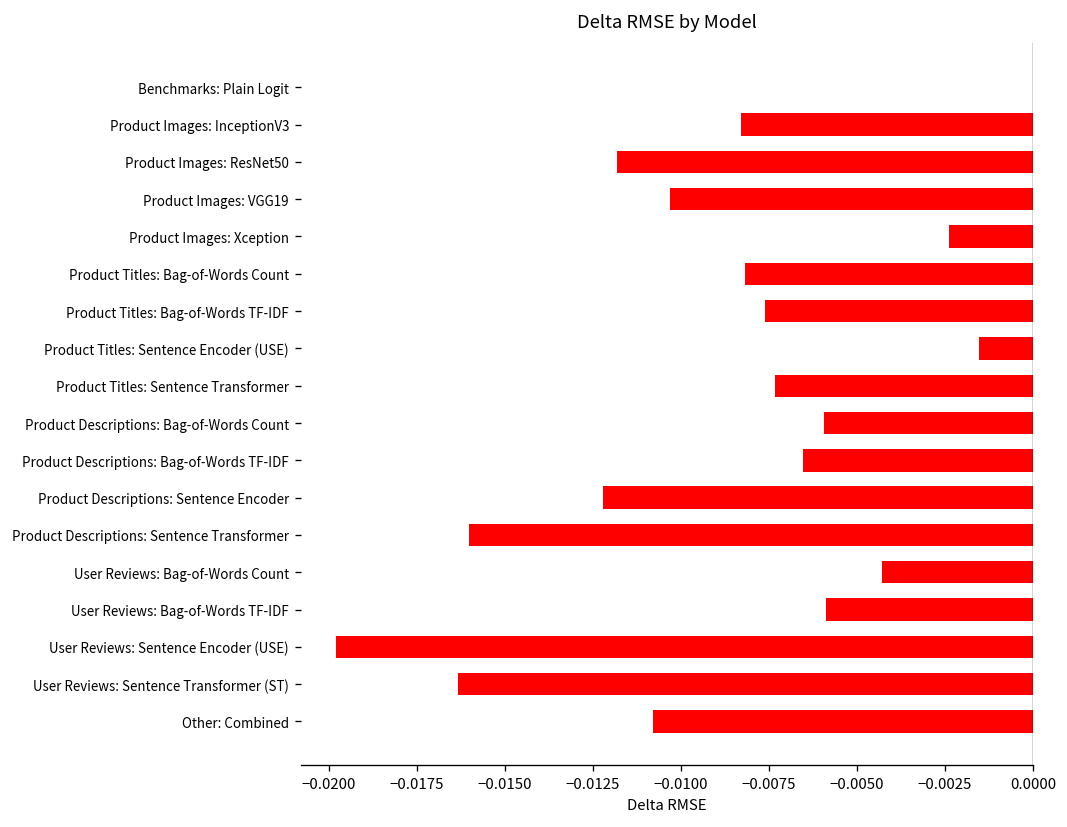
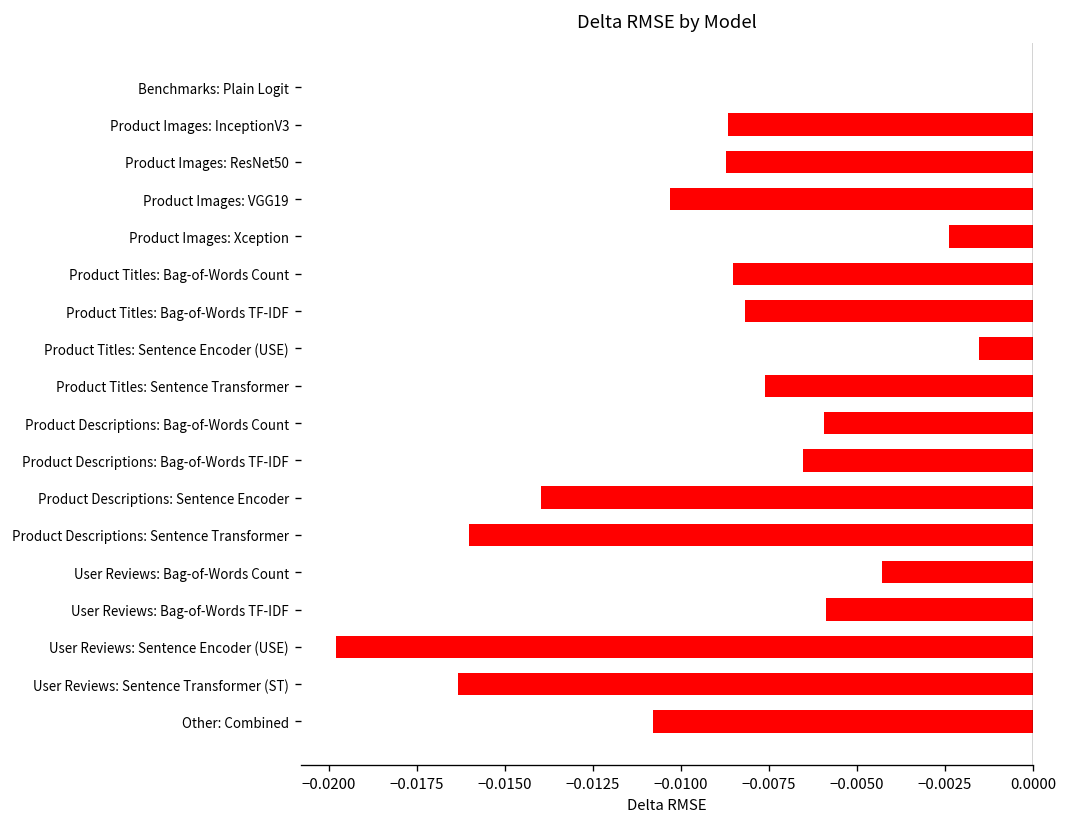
Product Images: InceptionV3: -0.0083 -> -0.0087
Product Images: ResNet50: -0.0118 -> -0.0087
Product Titles: Bag-of-Words Count: -0.0082 -> -0.0085
Product Titles: Bag-of-Words TF-IDF: -0.0076 -> -0.0082
Product Titles: Sentence Transformer: -0.0073 -> -0.0076
Product Descriptions: Sentence Encoder: -0.0122 -> -0.0140
